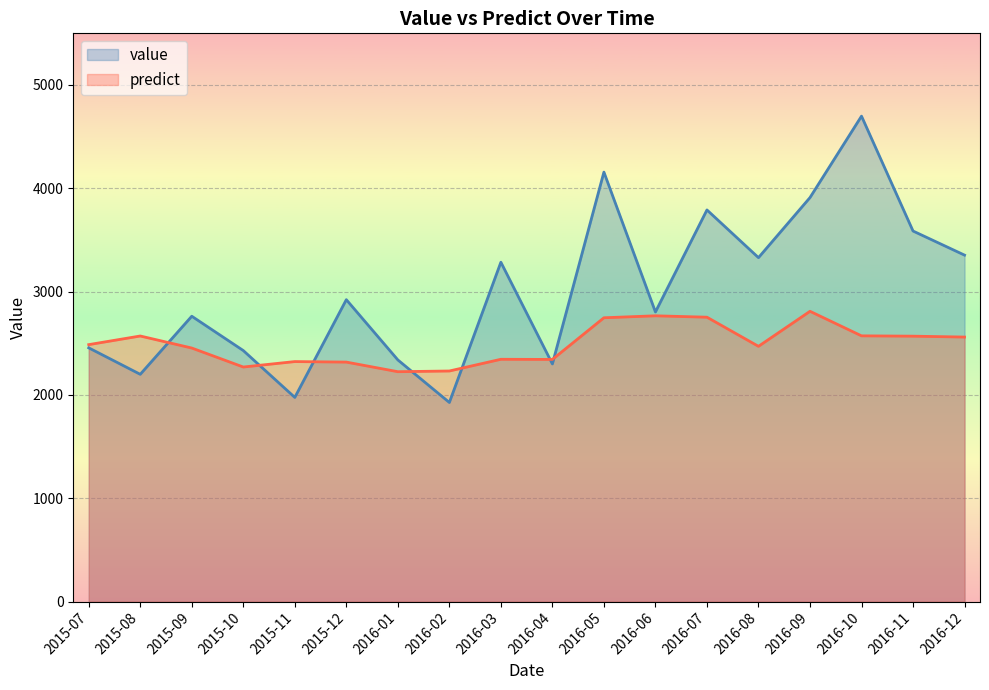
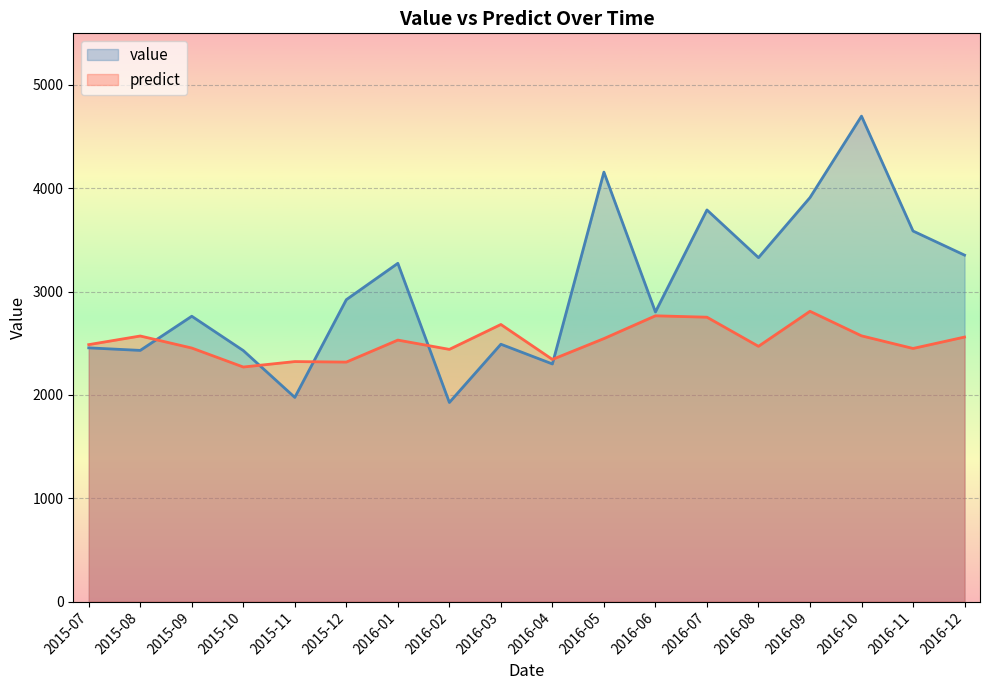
value, 2015-08: 2200 -> 2430
value, 2016-01: 2340 -> 3270
predict, 2016-01: 2230 -> 2530
predict, 2016-02: 2230 -> 2440
value, 2016-03: 3280 -> 2490
predict, 2016-03: 2350 -> 2680
predict, 2016-05: 2750 -> 2550
predict, 2016-11: 2570 -> 2450
